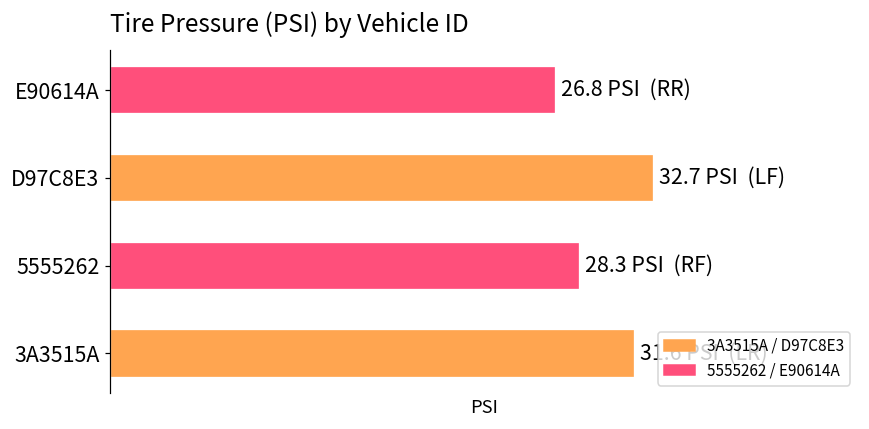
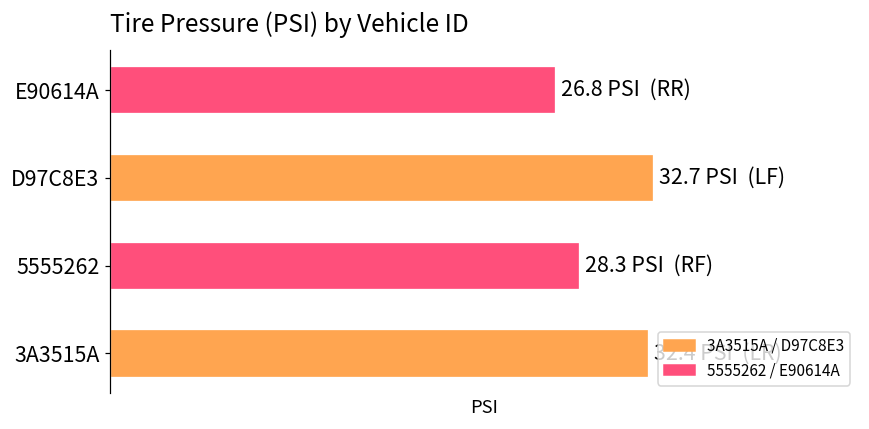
3A3515A: 31.6 -> 32.4
